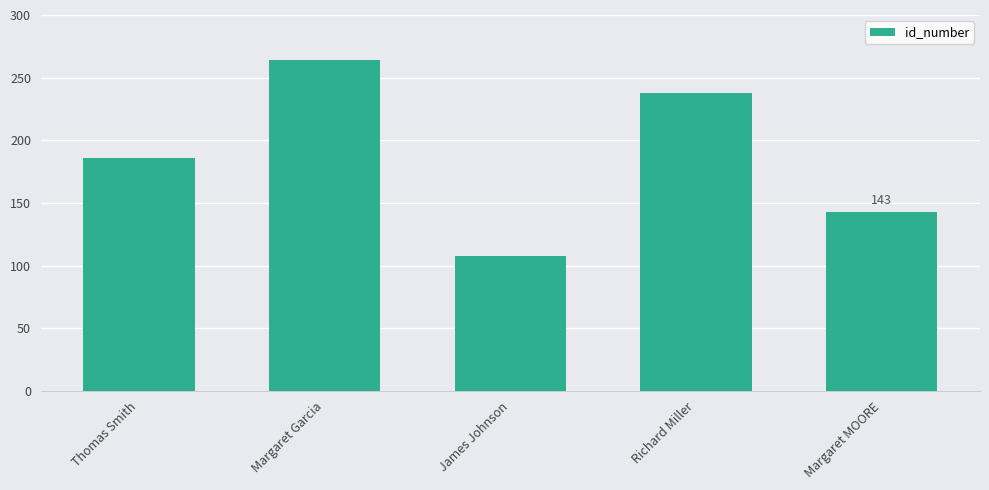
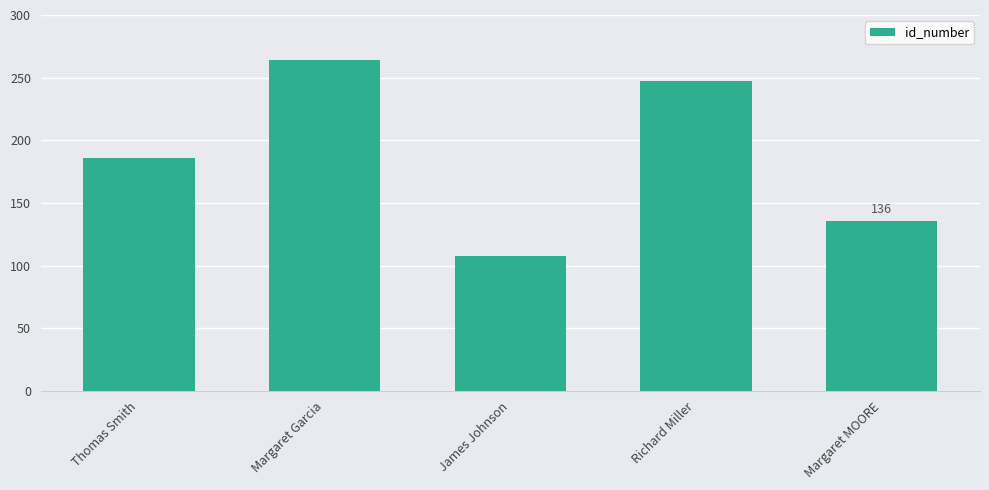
Richard Miller: 238 -> 247
Margaret MOORE: 143 -> 136
